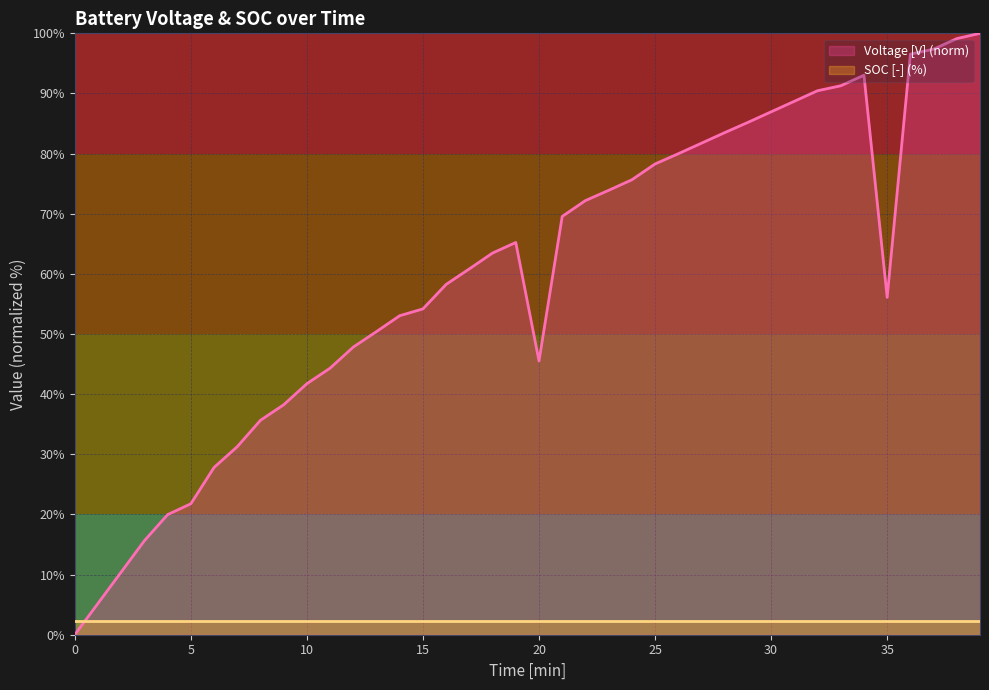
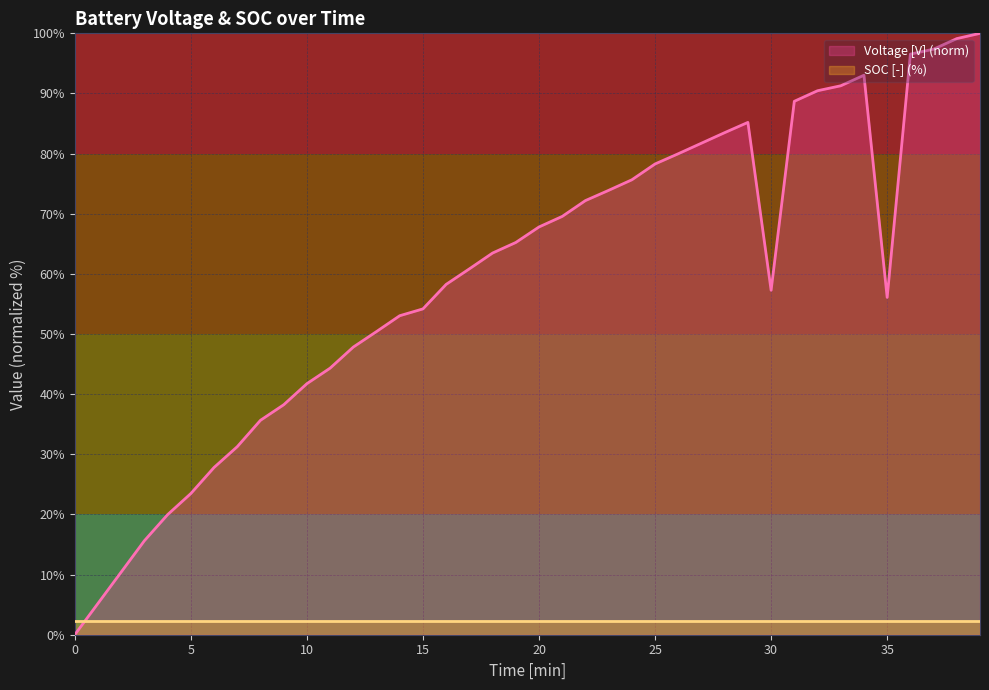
Voltage [V] (norm), 5: 22% -> 23%
Voltage [V] (norm), 20: 46% -> 68%
Voltage [V] (norm), 30: 87% -> 57%
